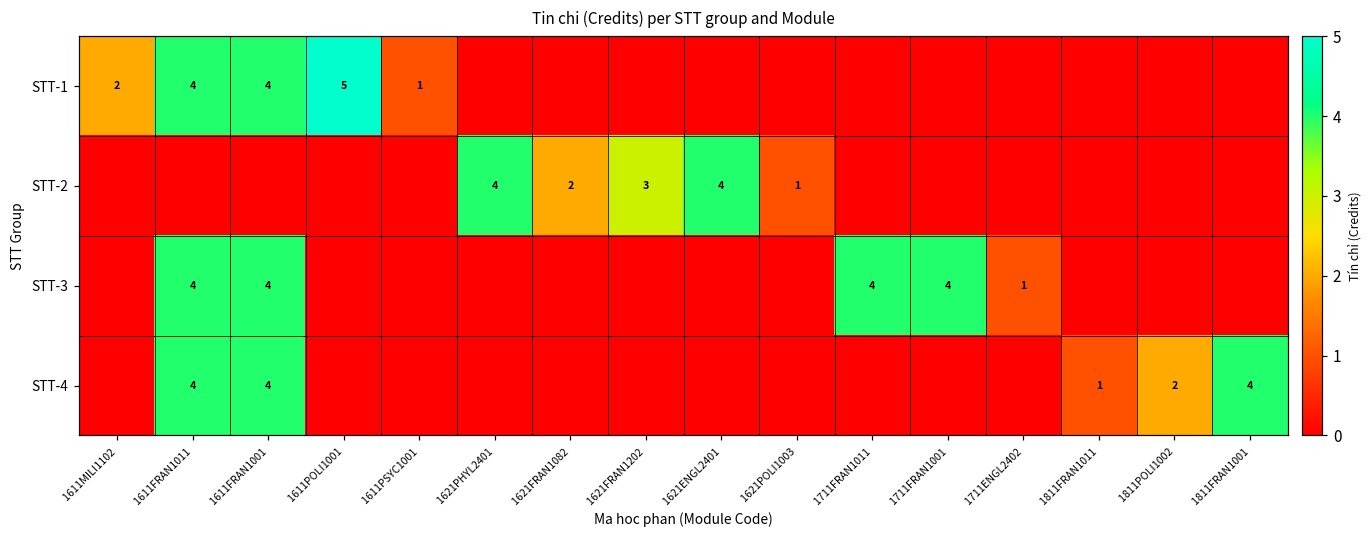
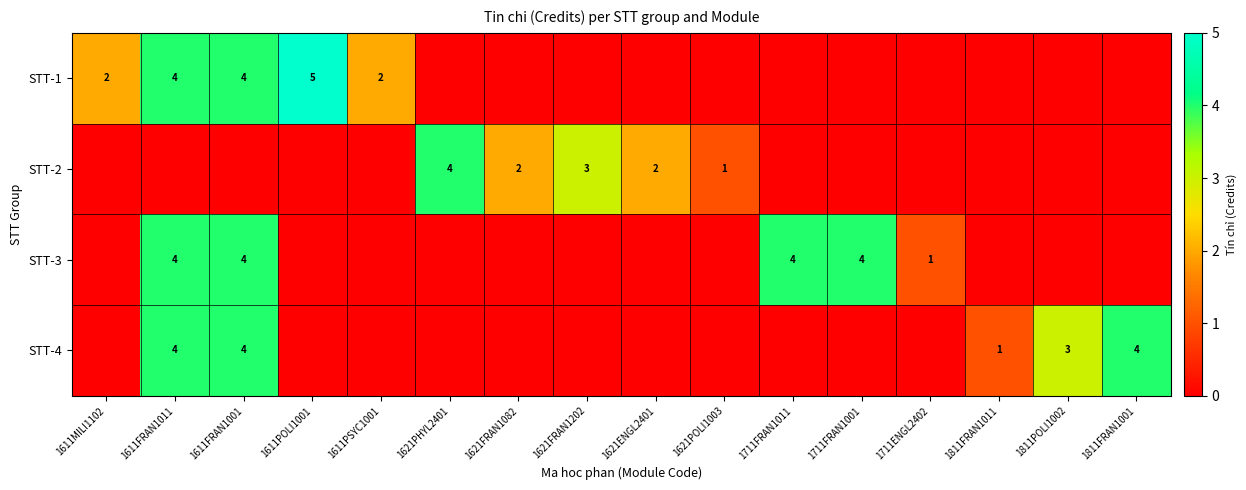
STT-1, 1611PSYC1001: 1 -> 2
STT-2, 1621ENGL2401: 4 -> 2
STT-4, 1811POLI1002: 2 -> 3
